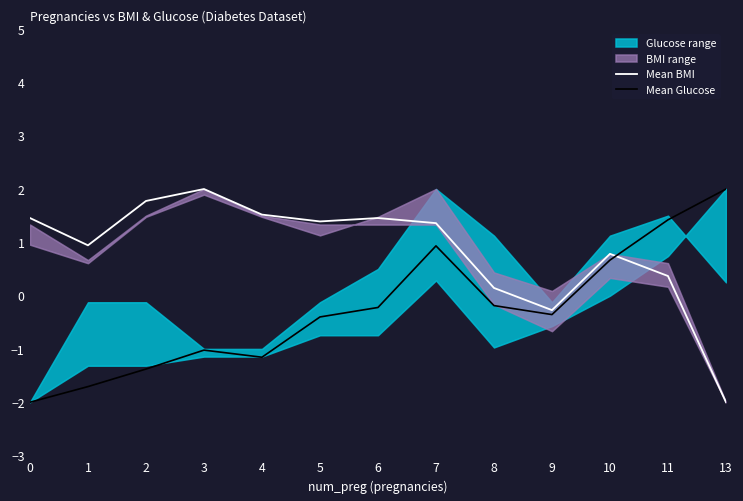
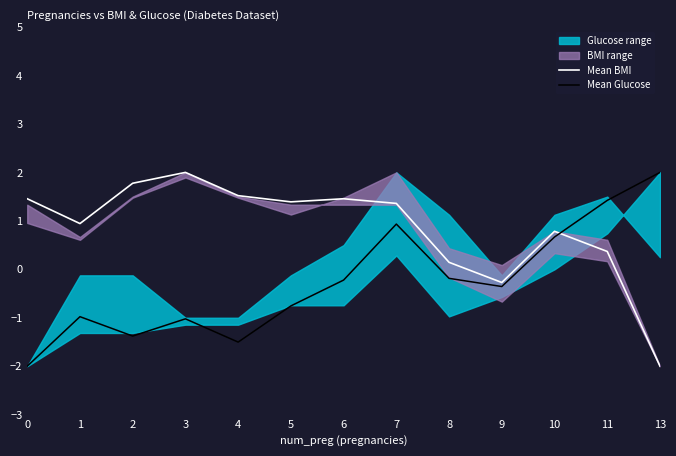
Mean Glucose, 1: -1.7 -> -1.0
Mean Glucose, 4: -1.2 -> -1.5
Mean Glucose, 5: -0.4 -> -0.8
